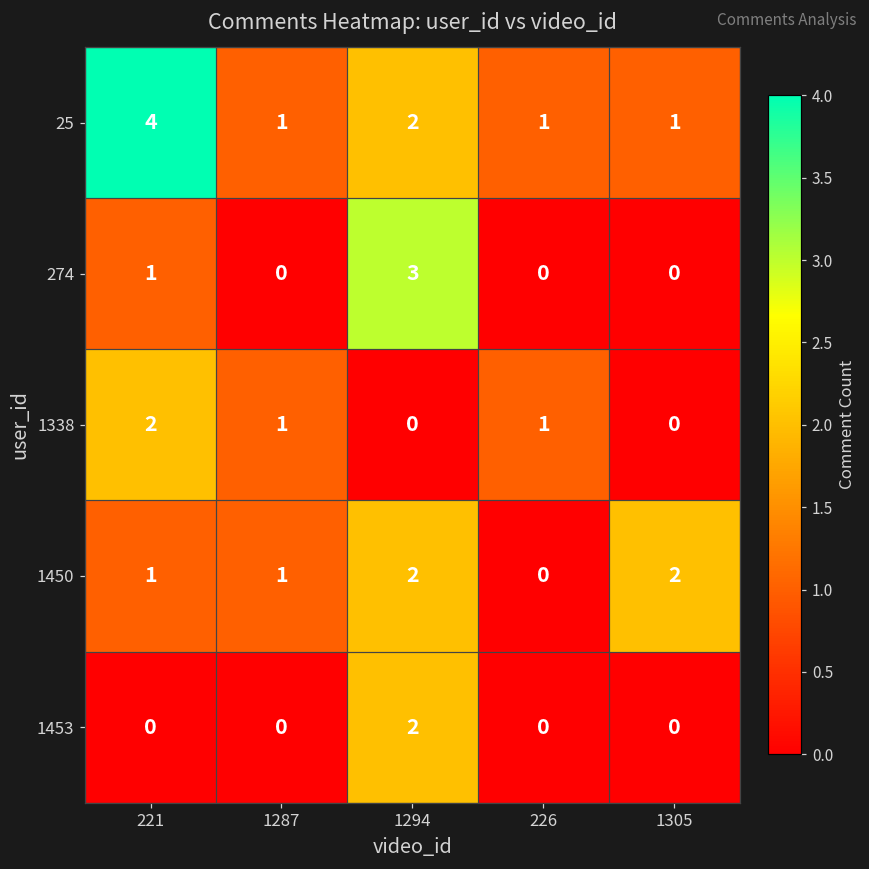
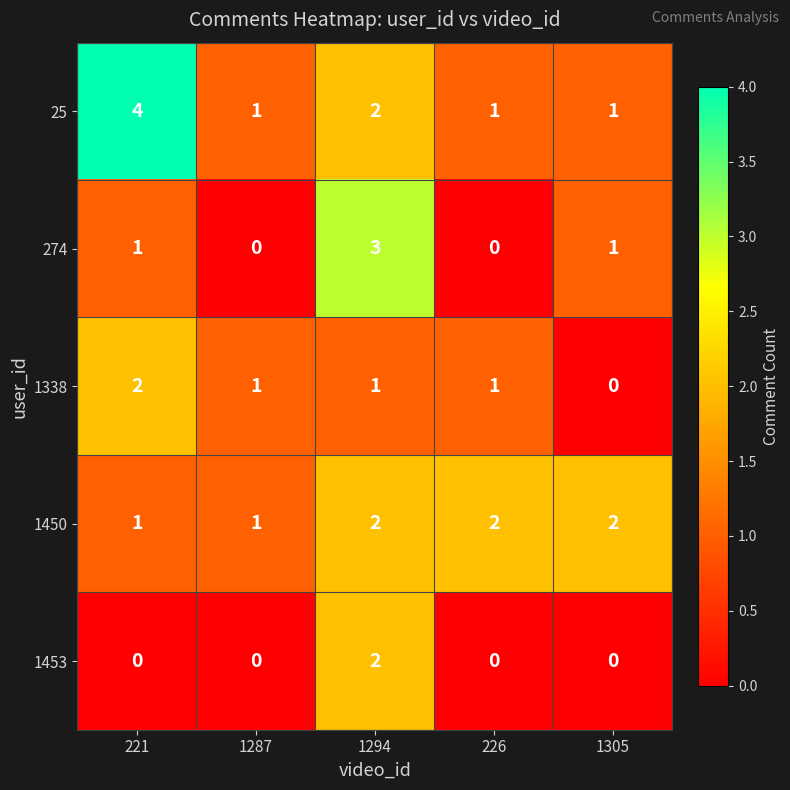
274, 1305: 0 -> 1
1338, 1294: 0 -> 1
1450, 226: 0 -> 2
